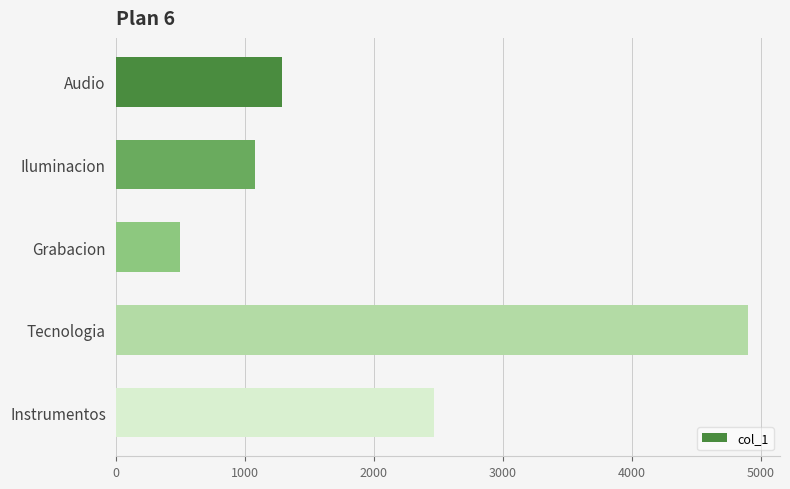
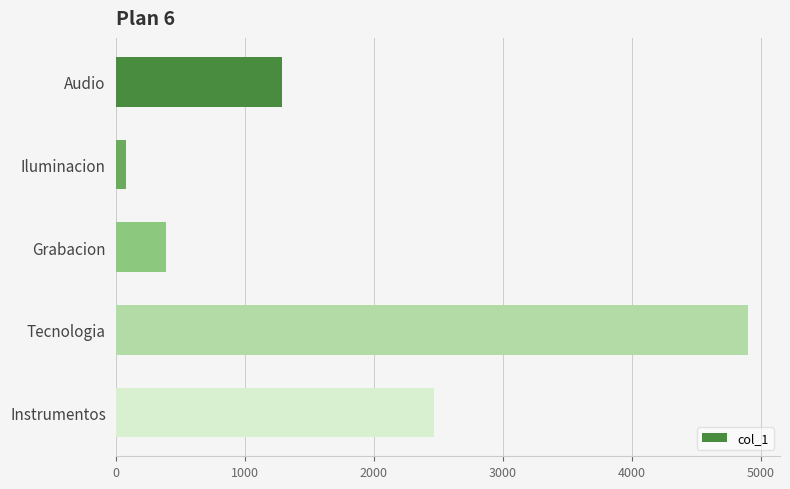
Iluminacion: 1080 -> 80
Grabacion: 500 -> 390
